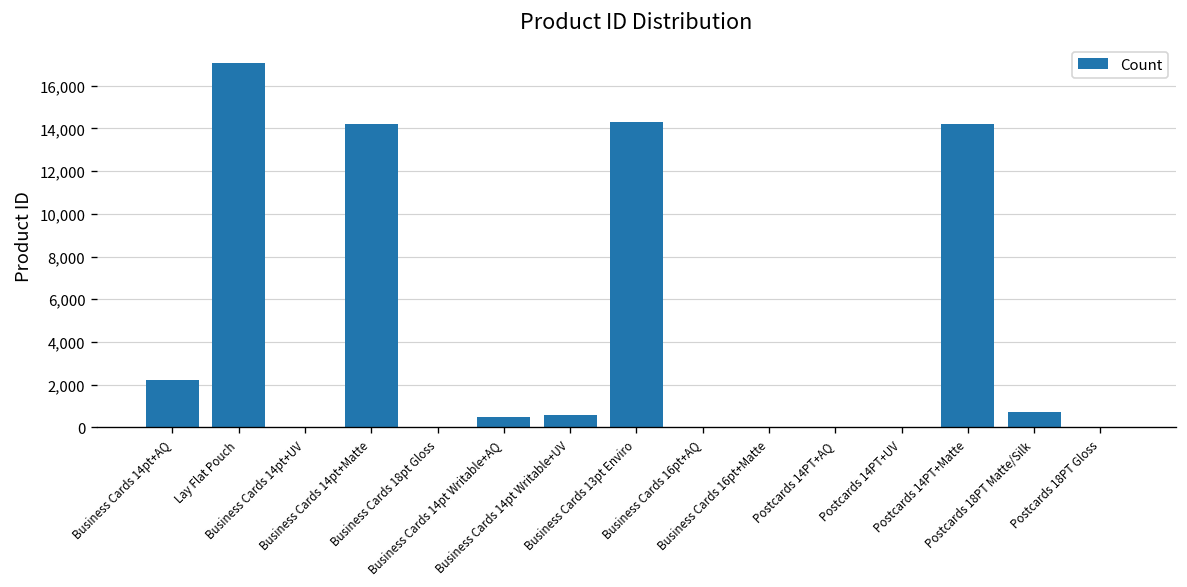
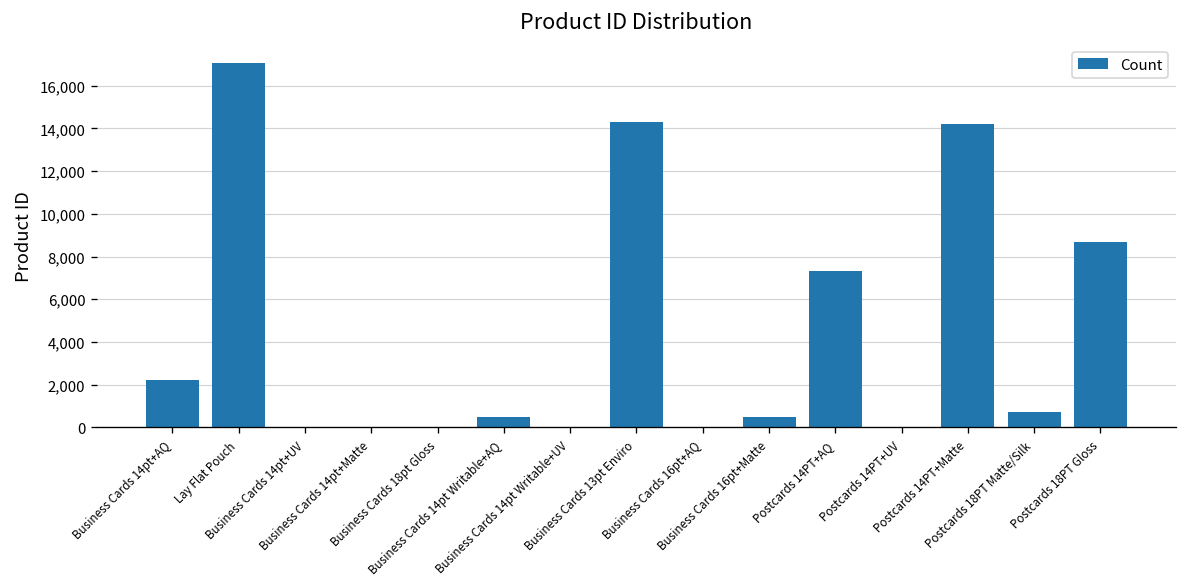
Business Cards 14pt+Matte: 14,200 -> 0
Business Cards 14pt Writable+UV: 600 -> 0
Business Cards 16pt+Matte: 0 -> 500
Postcards 14PT+AQ: 0 -> 7,300
Postcards 18PT Gloss: 0 -> 8,700
